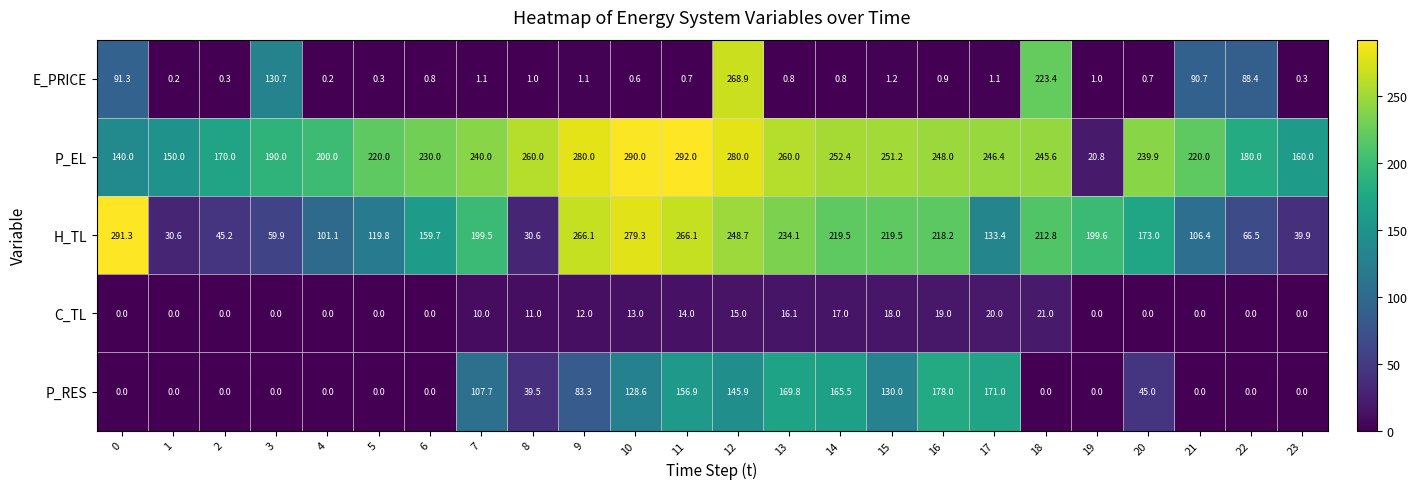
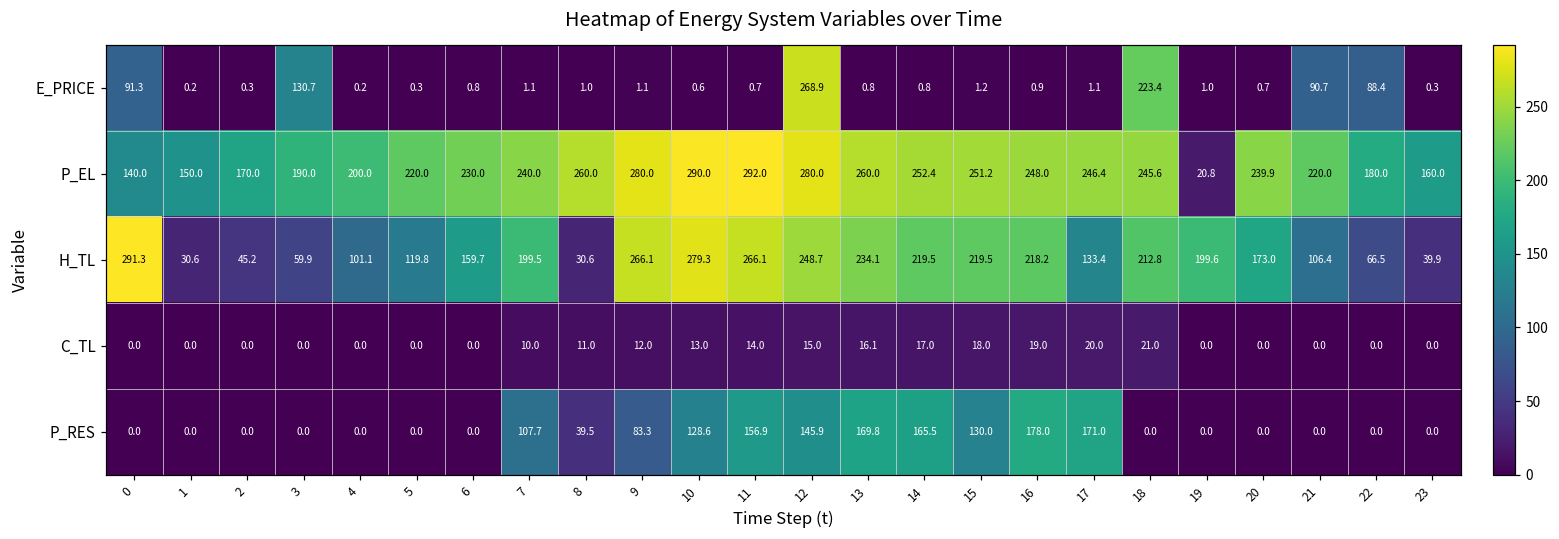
P_RES, 20: 45.0 -> 0.0
